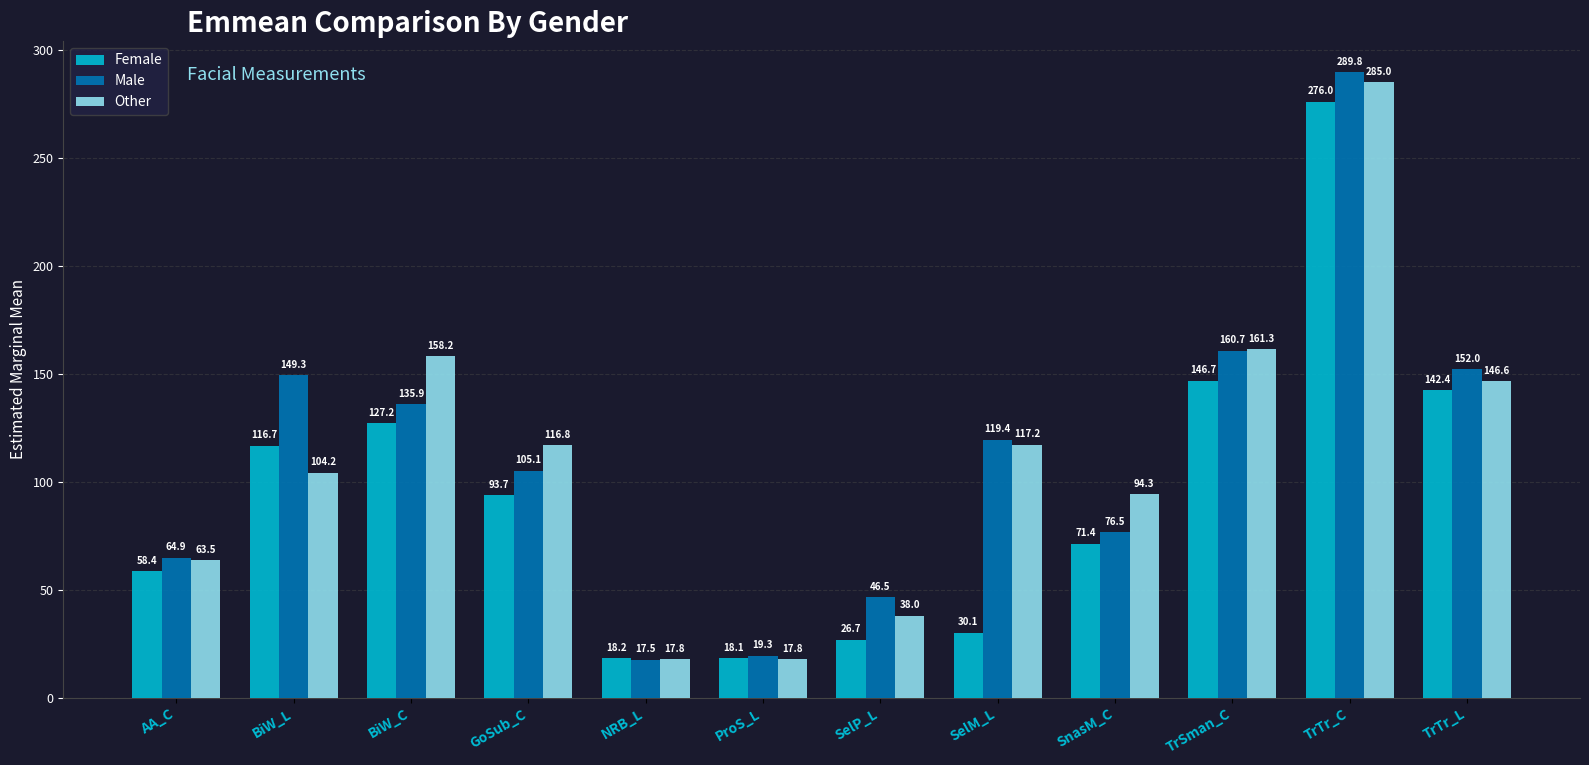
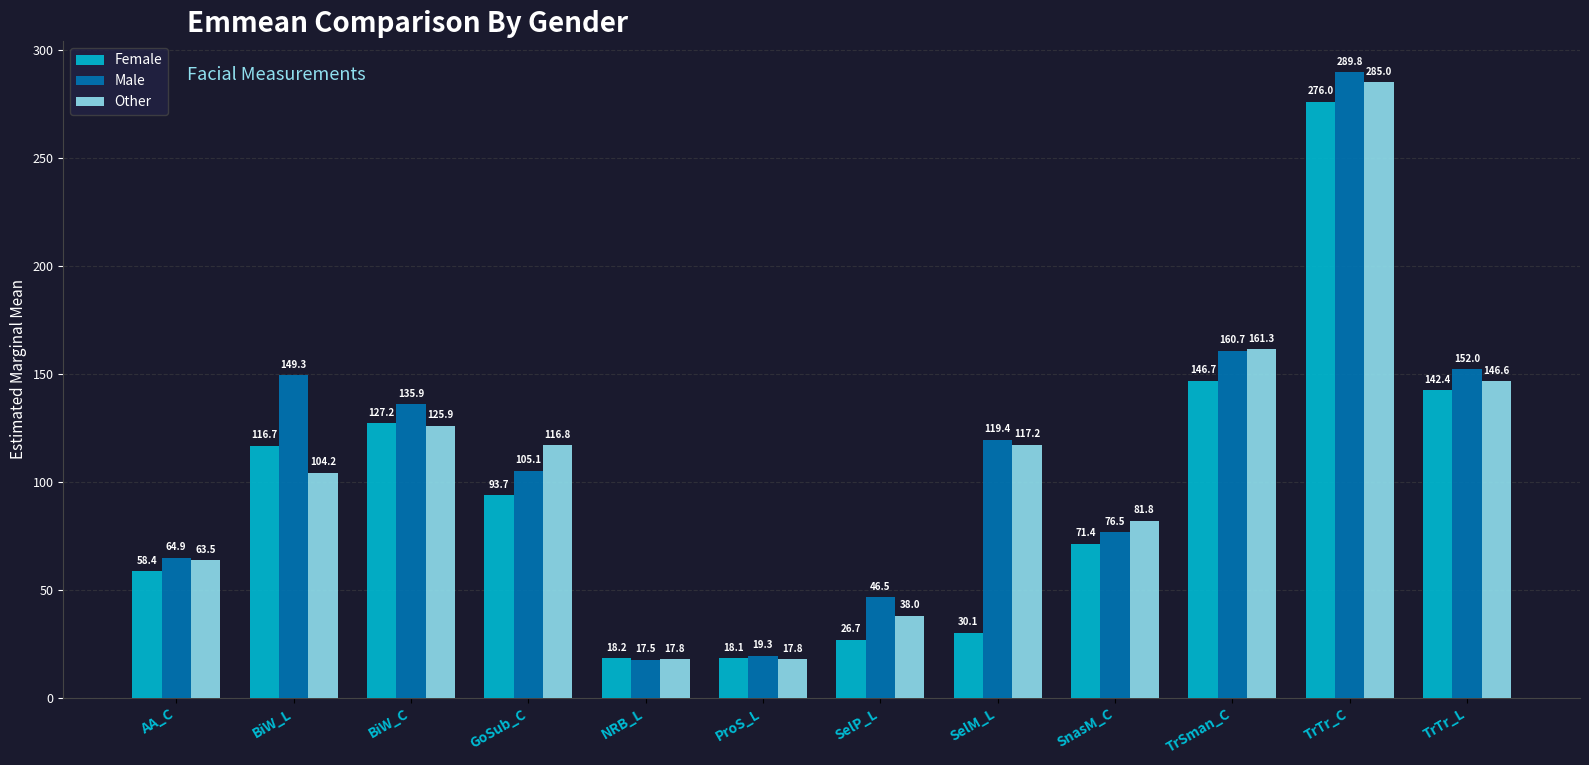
Other, BiW_C: 158.2 -> 125.9
Other, SnasM_C: 94.3 -> 81.8
